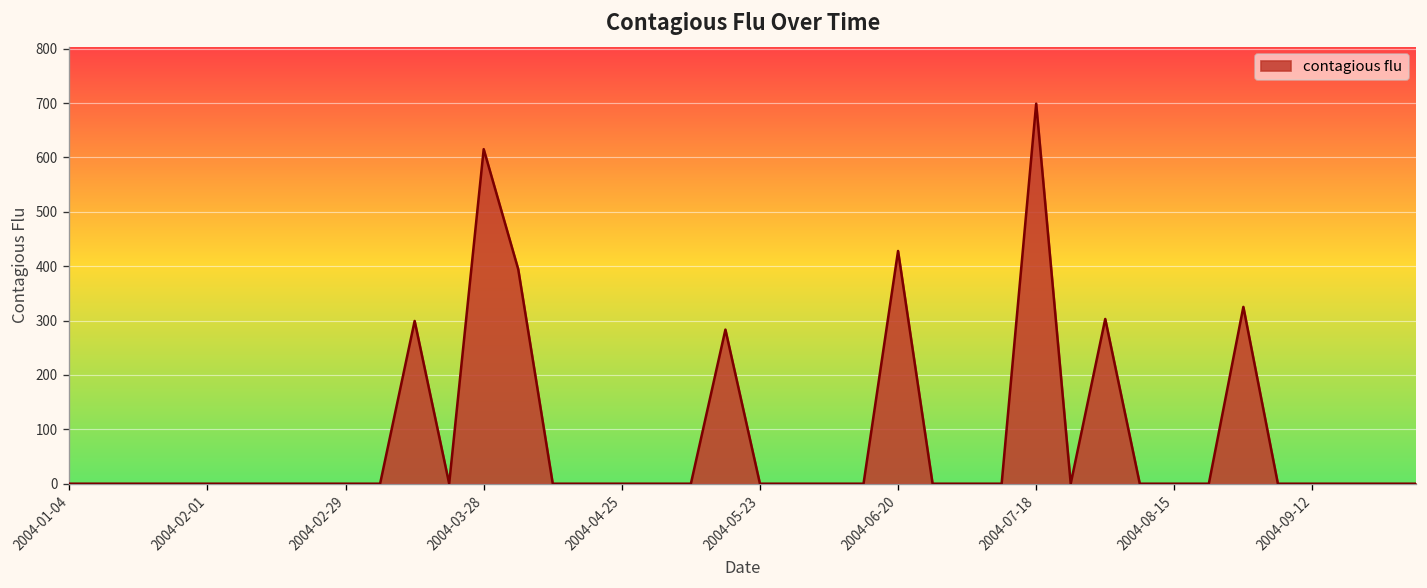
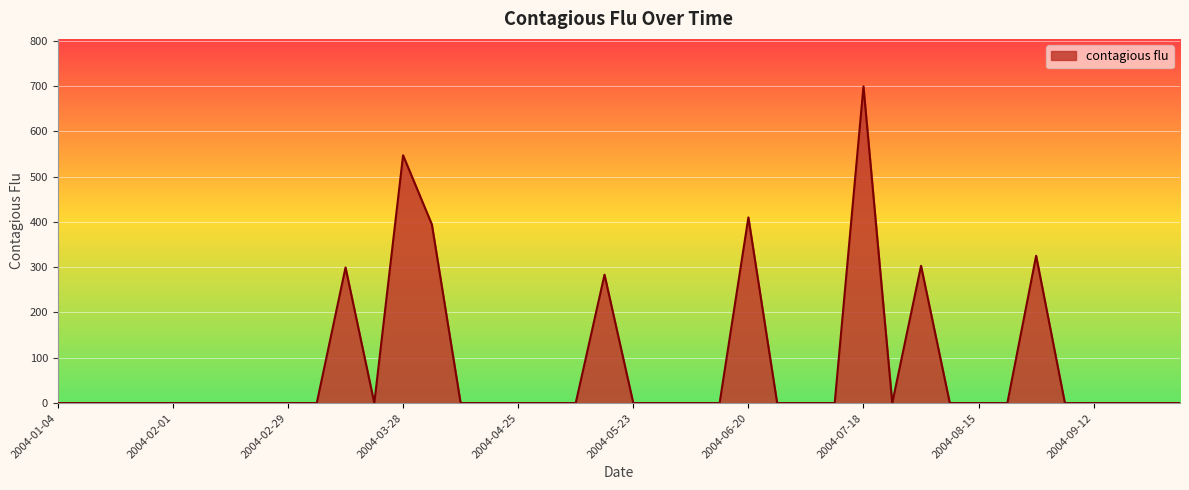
2004-03-28: 620 -> 550
2004-06-20: 430 -> 410
